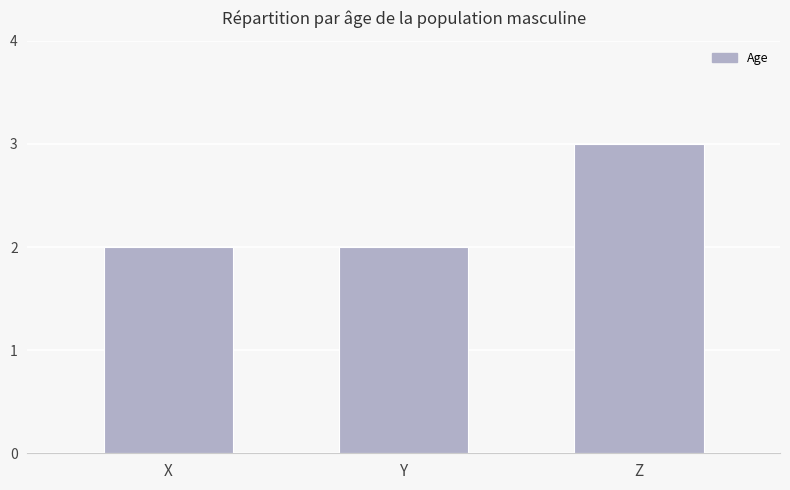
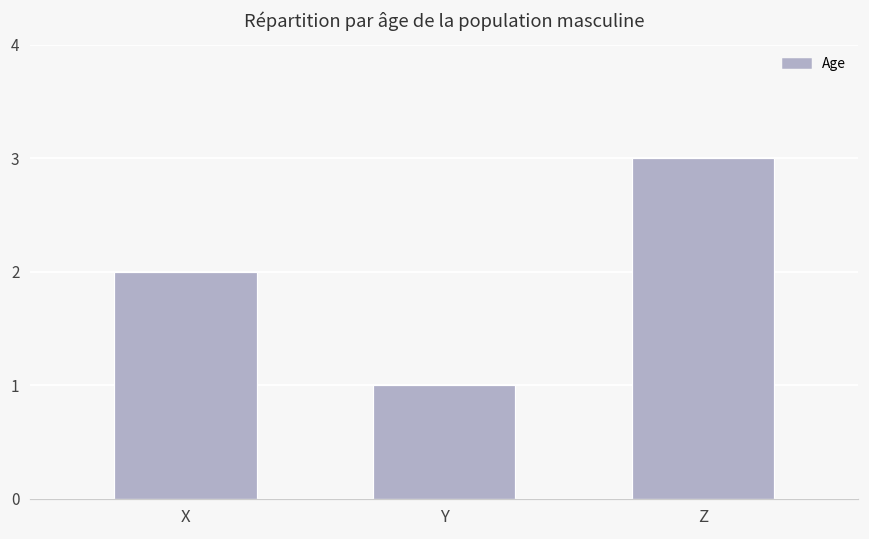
Y: 2 -> 1
